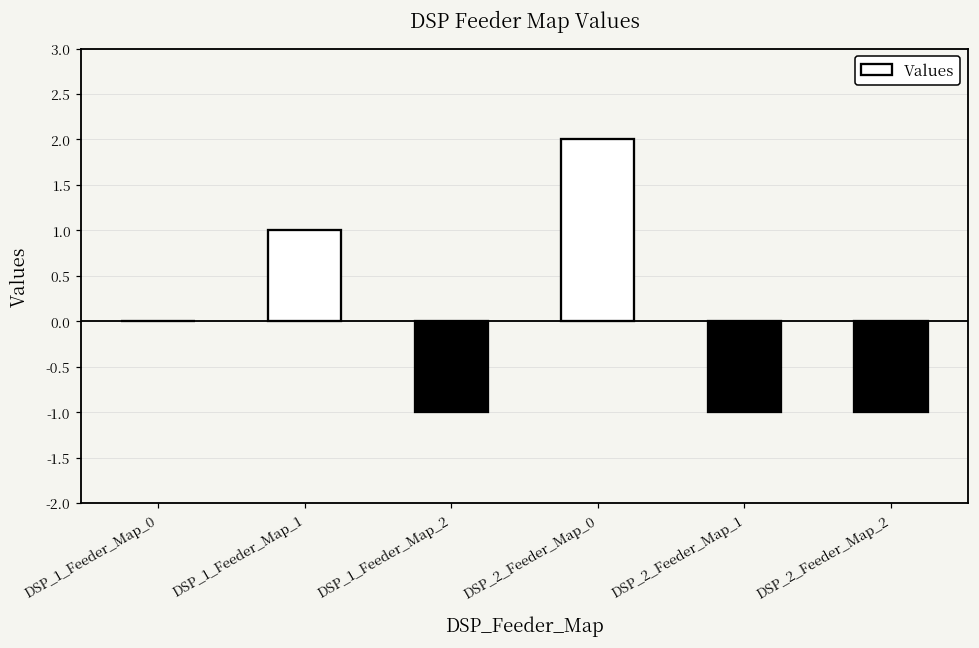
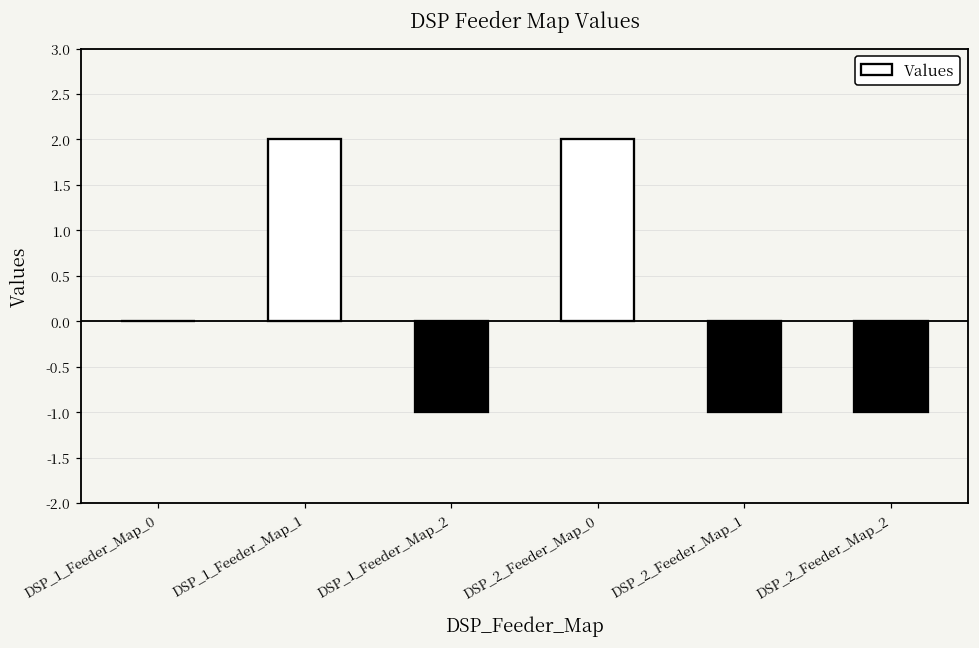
DSP_1_Feeder_Map_1: 1 -> 2
